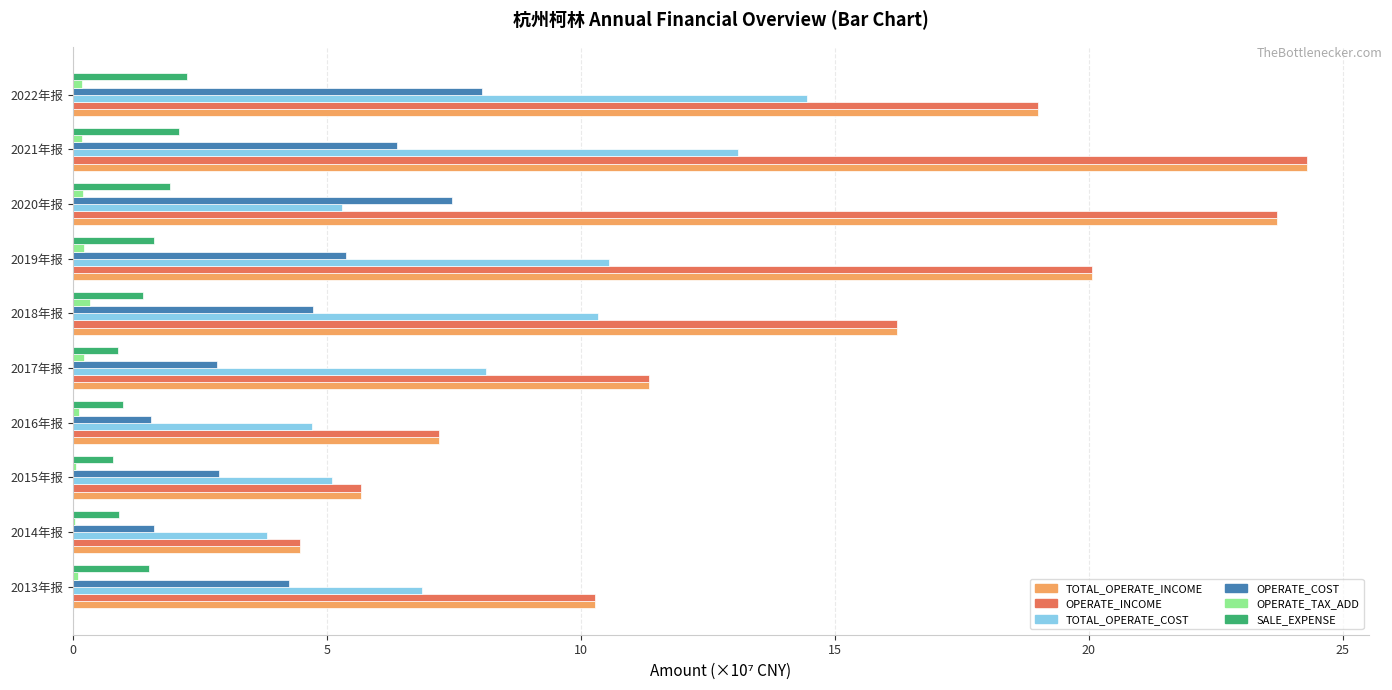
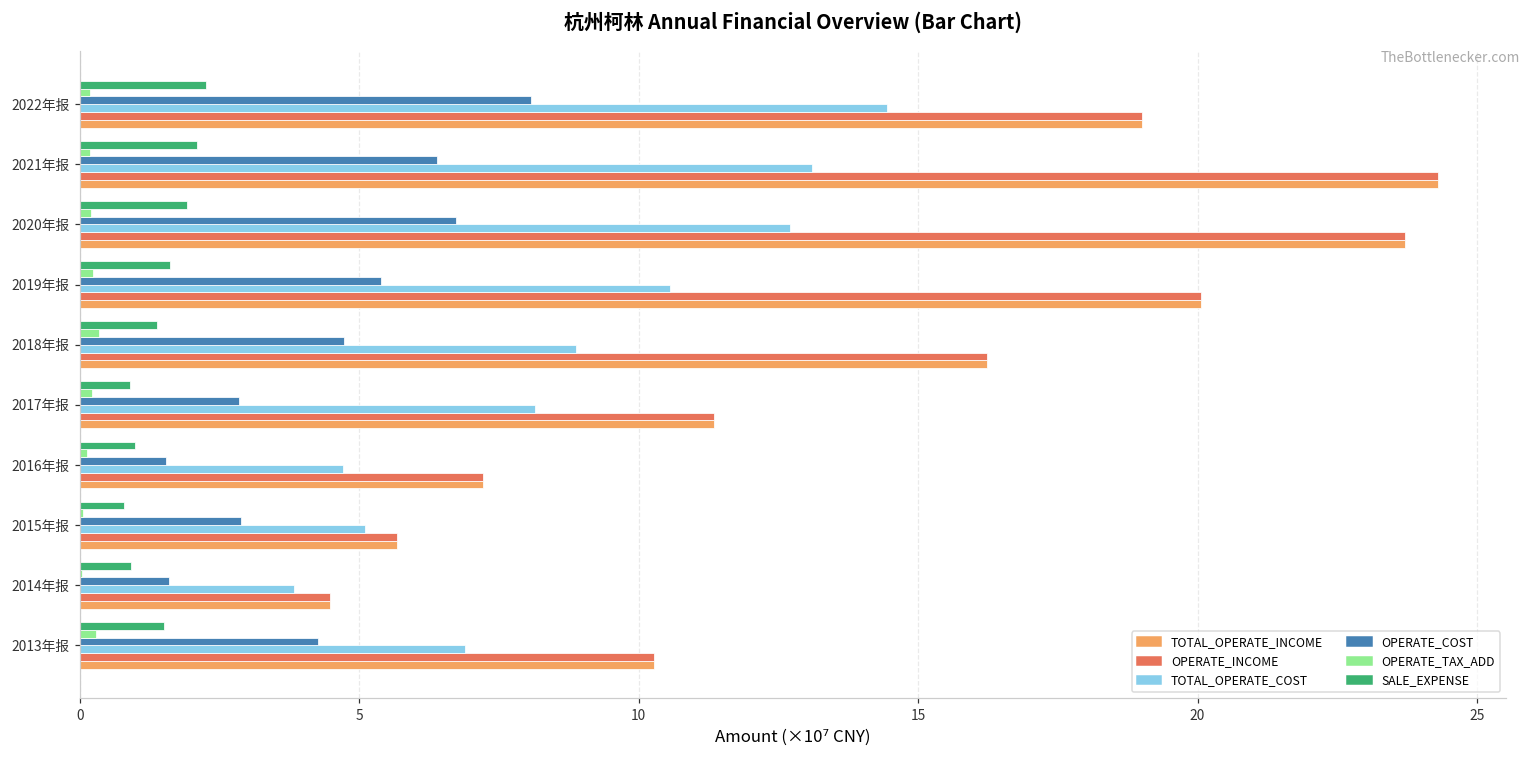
OPERATE_COST, 2020年报: 7.5 -> 6.7
TOTAL_OPERATE_COST, 2020年报: 5.3 -> 12.7
TOTAL_OPERATE_COST, 2018年报: 10.3 -> 8.9
OPERATE_TAX_ADD, 2013年报: 0.1 -> 0.3
